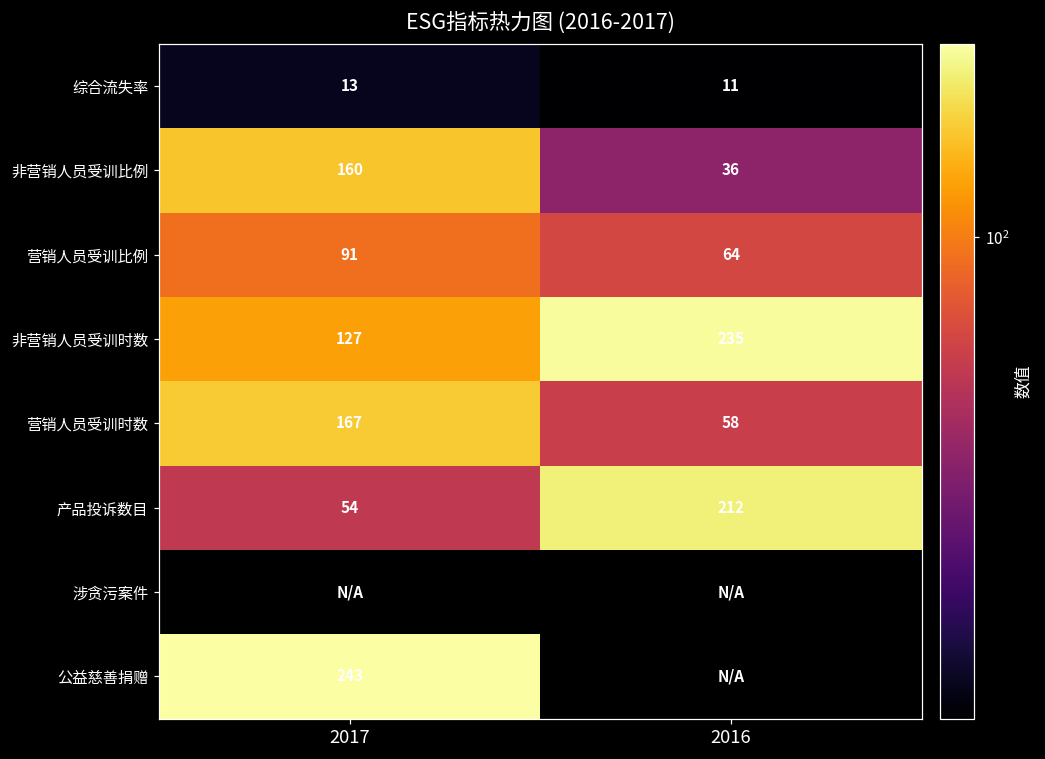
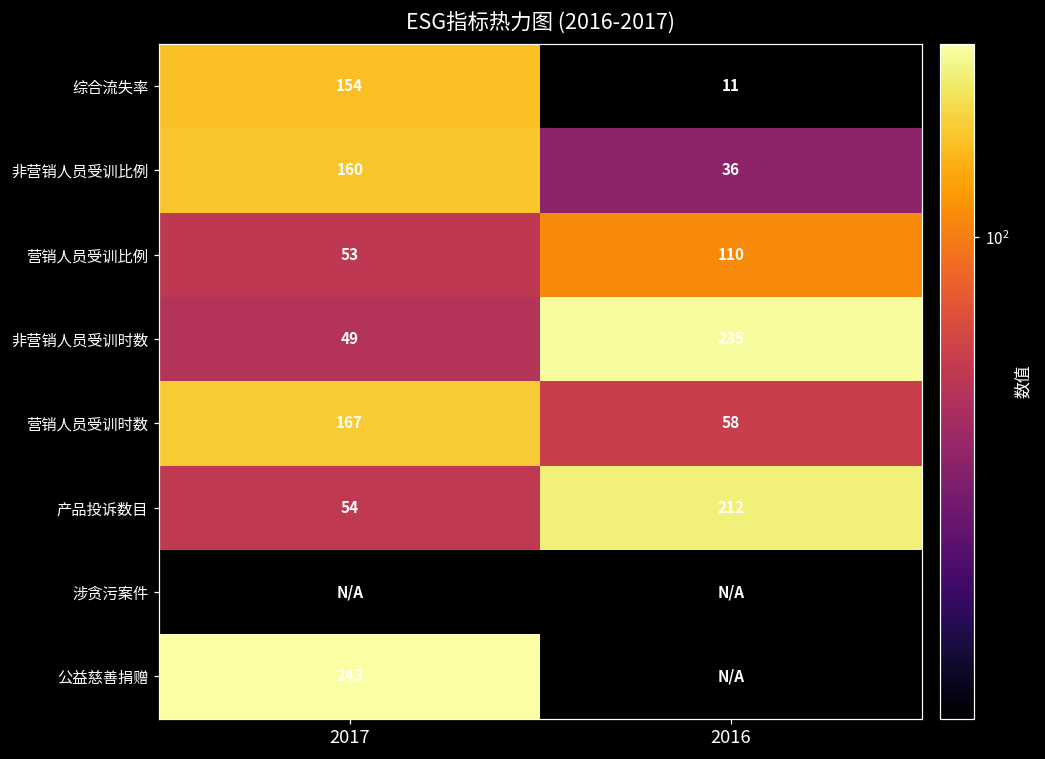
综合流失率, 2017: 13 -> 154
营销人员受训比例, 2017: 91 -> 53
营销人员受训比例, 2016: 64 -> 110
非营销人员受训时数, 2017: 127 -> 49
